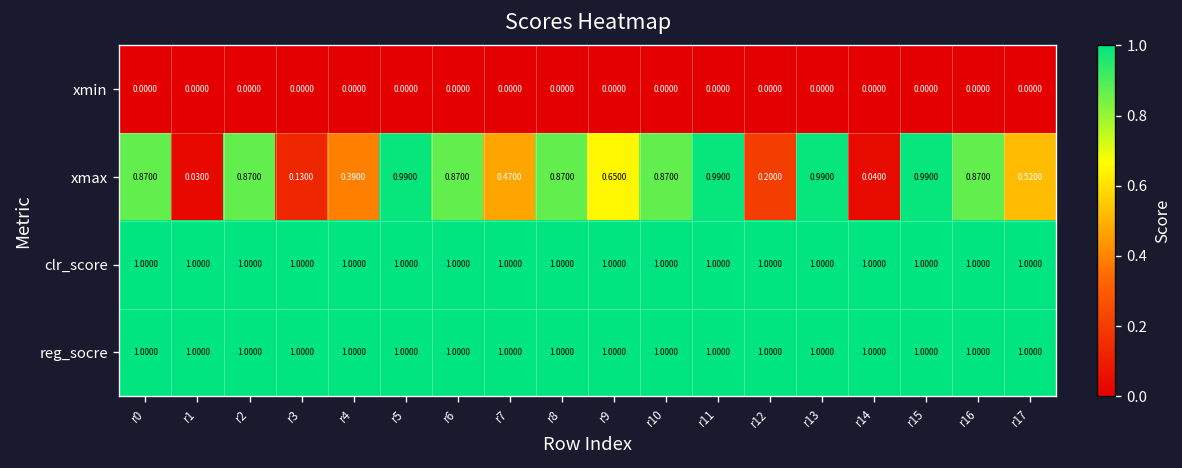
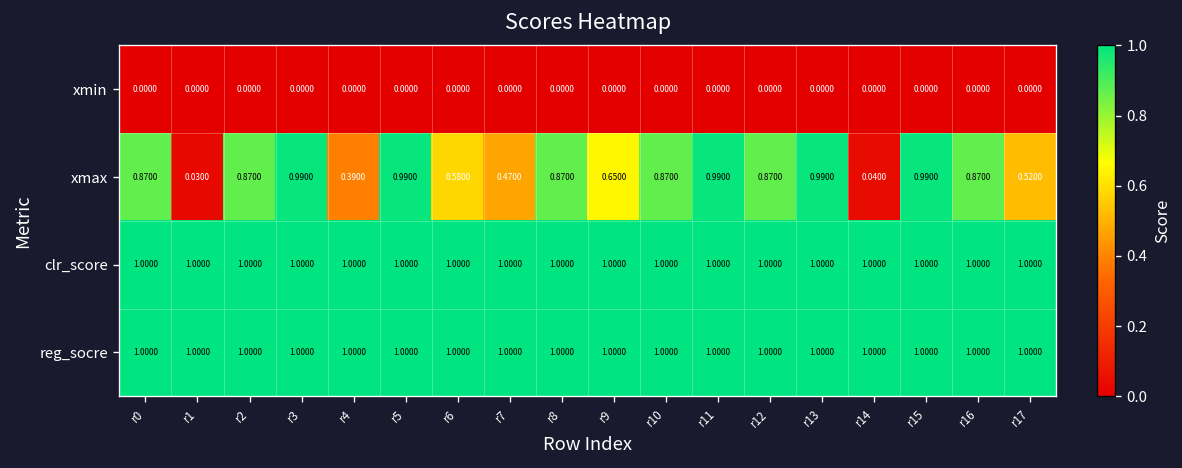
xmax, r3: 0.1300 -> 0.9900
xmax, r6: 0.8700 -> 0.5800
xmax, r12: 0.2000 -> 0.8700
